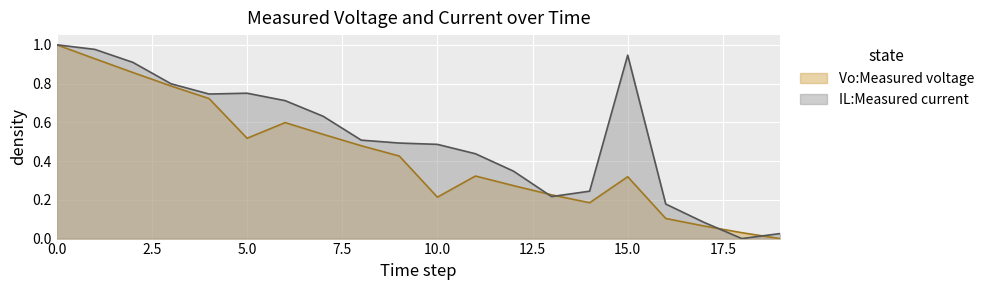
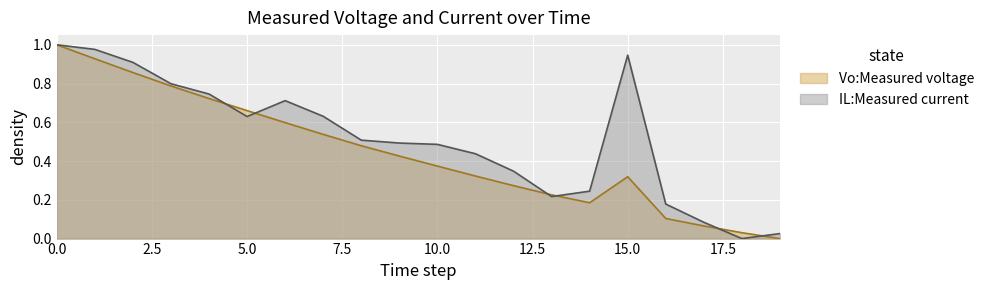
Vo:Measured voltage, 5.0: 0.52 -> 0.66
IL:Measured current, 5.0: 0.75 -> 0.63
Vo:Measured voltage, 10.0: 0.21 -> 0.37
